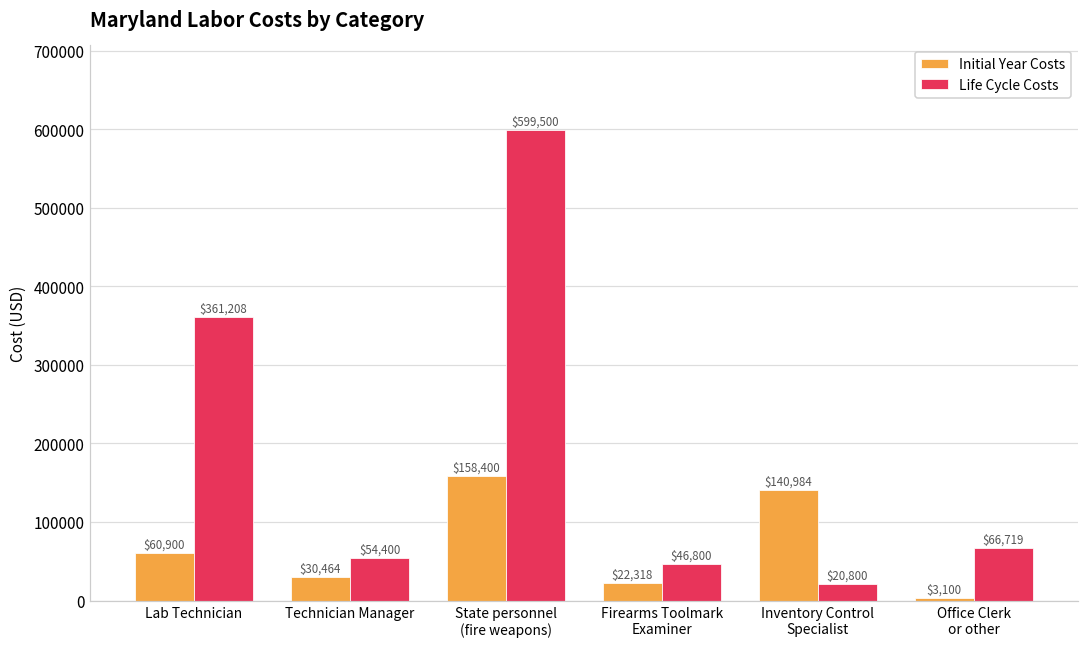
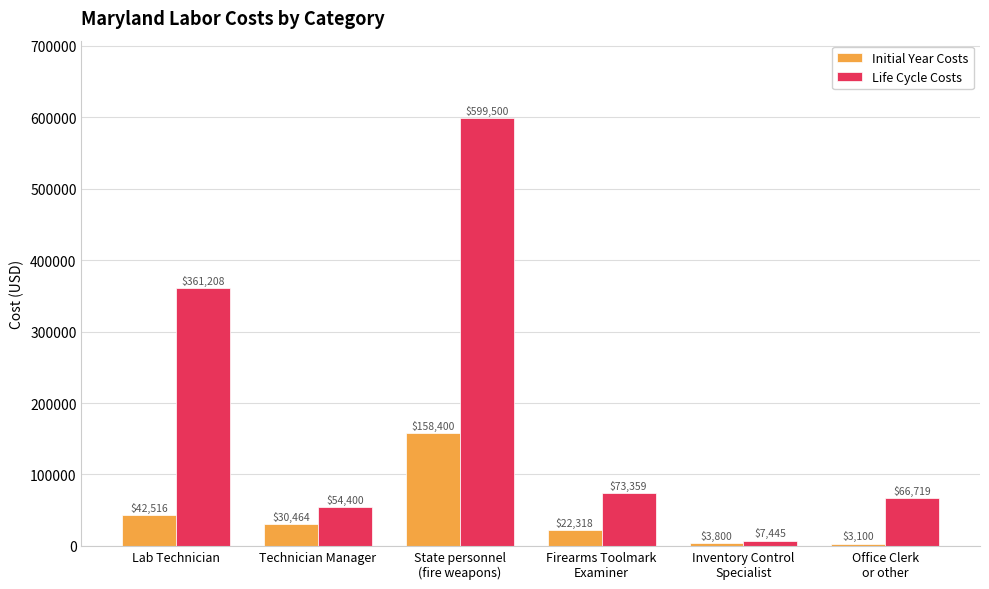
Initial Year Costs, Lab Technician: $60,900 -> $42,516
Life Cycle Costs, Firearms Toolmark Examiner: $46,800 -> $73,359
Initial Year Costs, Inventory Control Specialist: $140,984 -> $3,800
Life Cycle Costs, Inventory Control Specialist: $20,800 -> $7,445
